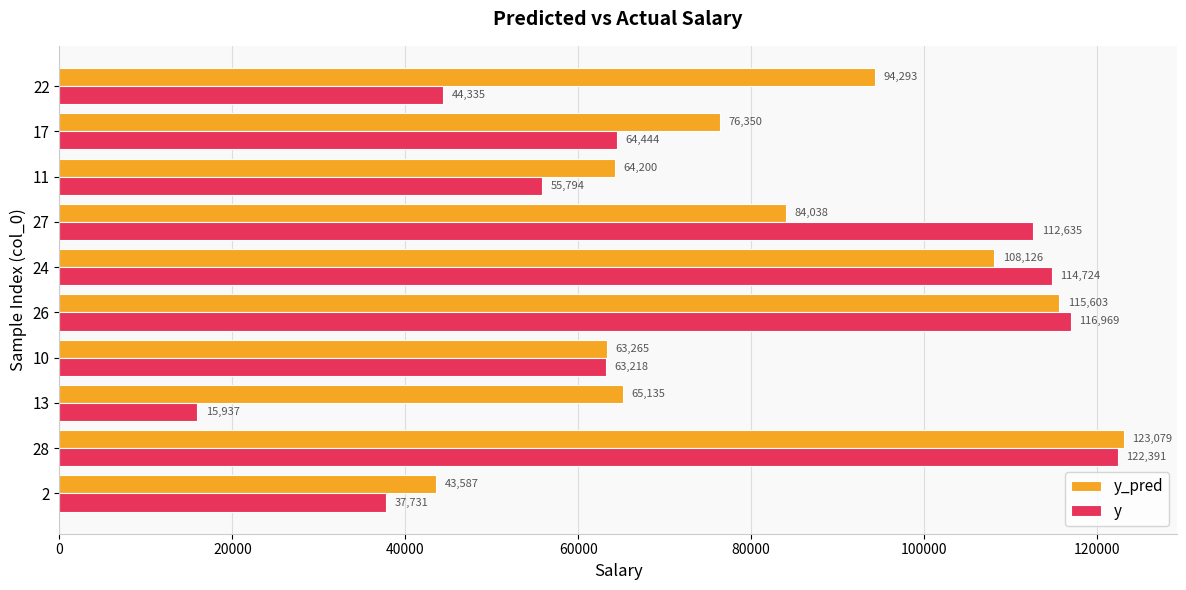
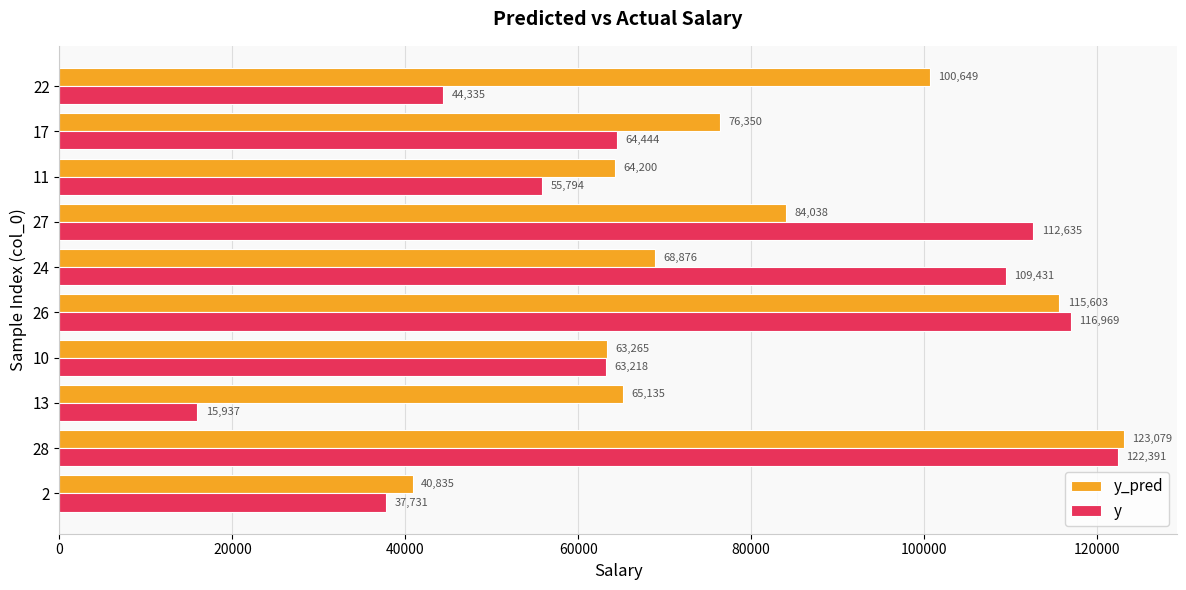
y_pred, 22: 94,293 -> 100,649
y_pred, 24: 108,126 -> 68,876
y, 24: 114,724 -> 109,431
y_pred, 2: 43,587 -> 40,835
